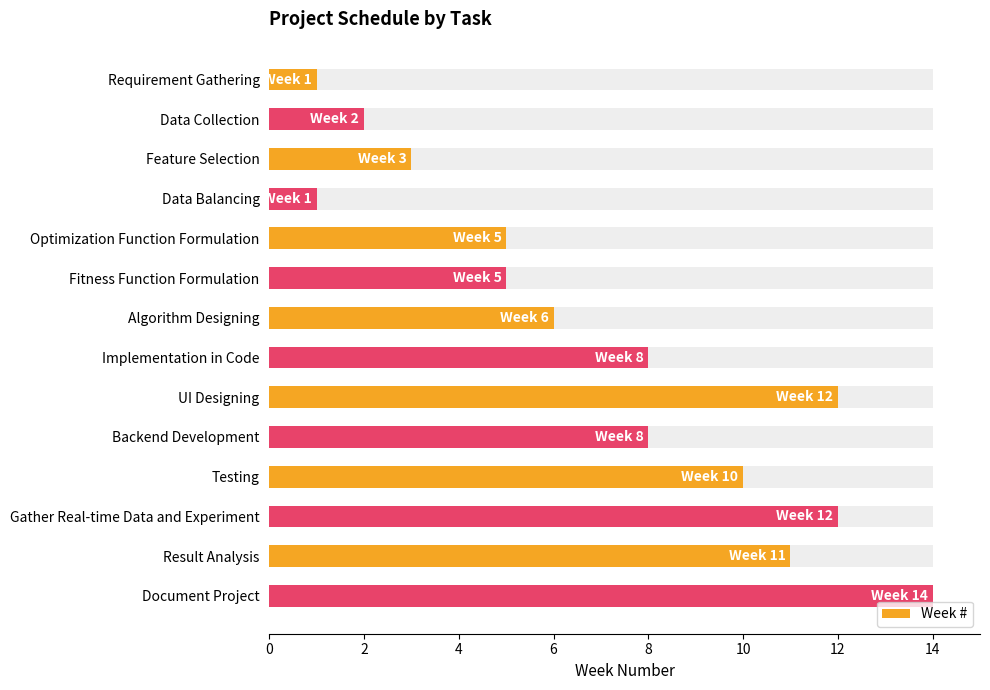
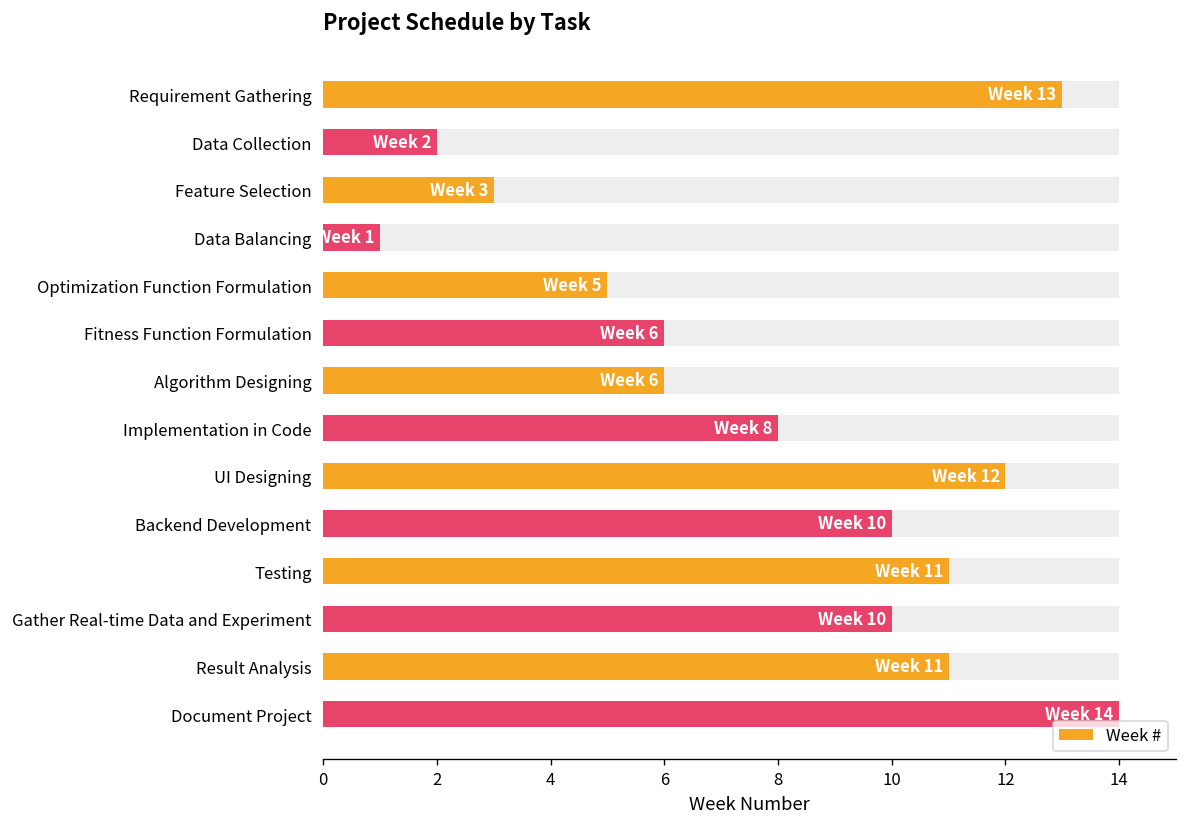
Week #, Requirement Gathering: 1 -> 13
Week #, Fitness Function Formulation: 5 -> 6
Week #, Backend Development: 8 -> 10
Week #, Testing: 10 -> 11
Week #, Gather Real-time Data and Experiment: 12 -> 10
